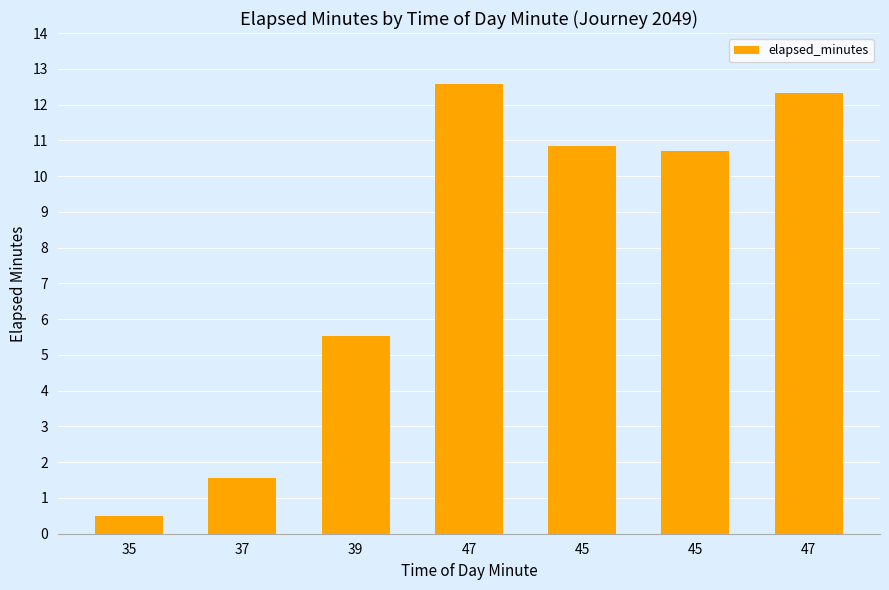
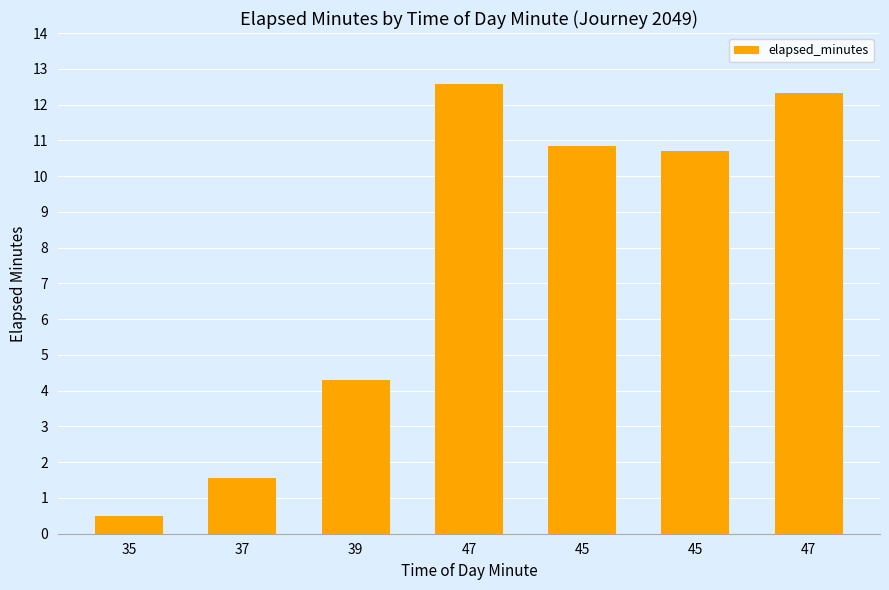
39: 5.5 -> 4.3
